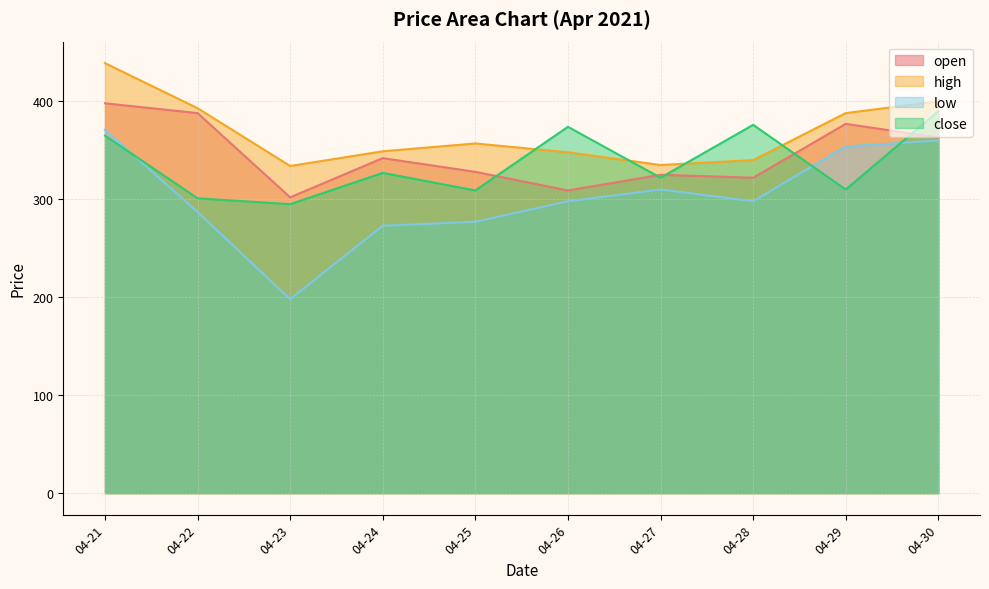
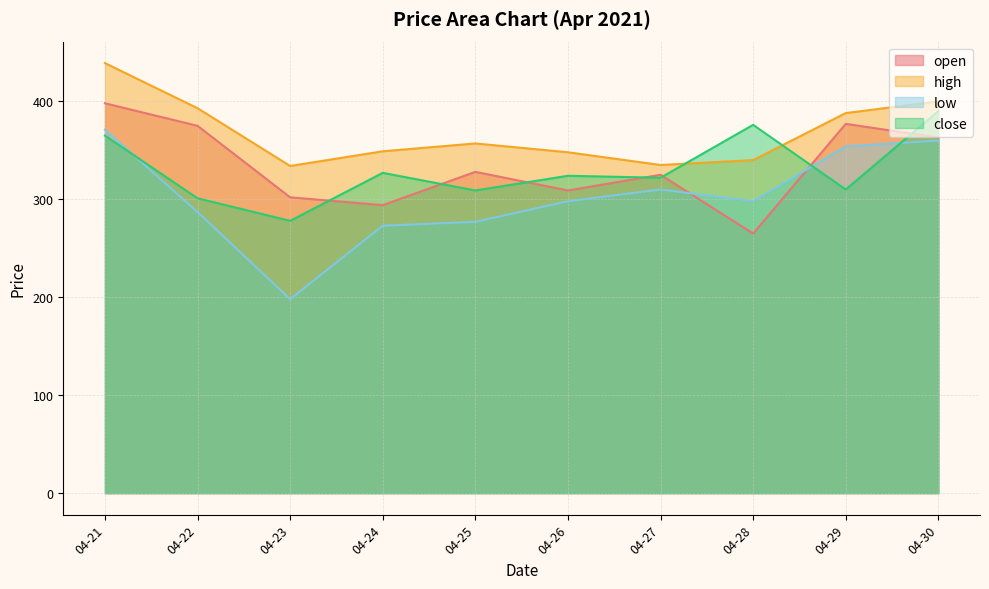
open, 04-22: 390 -> 380
close, 04-23: 300 -> 280
open, 04-24: 340 -> 290
close, 04-26: 370 -> 320
open, 04-28: 320 -> 270
